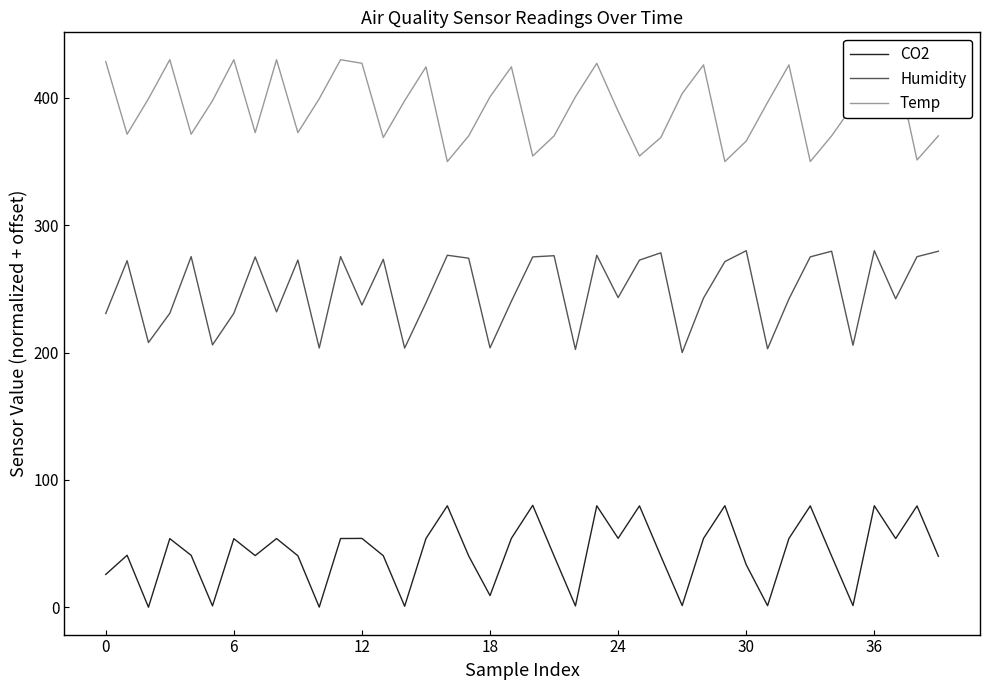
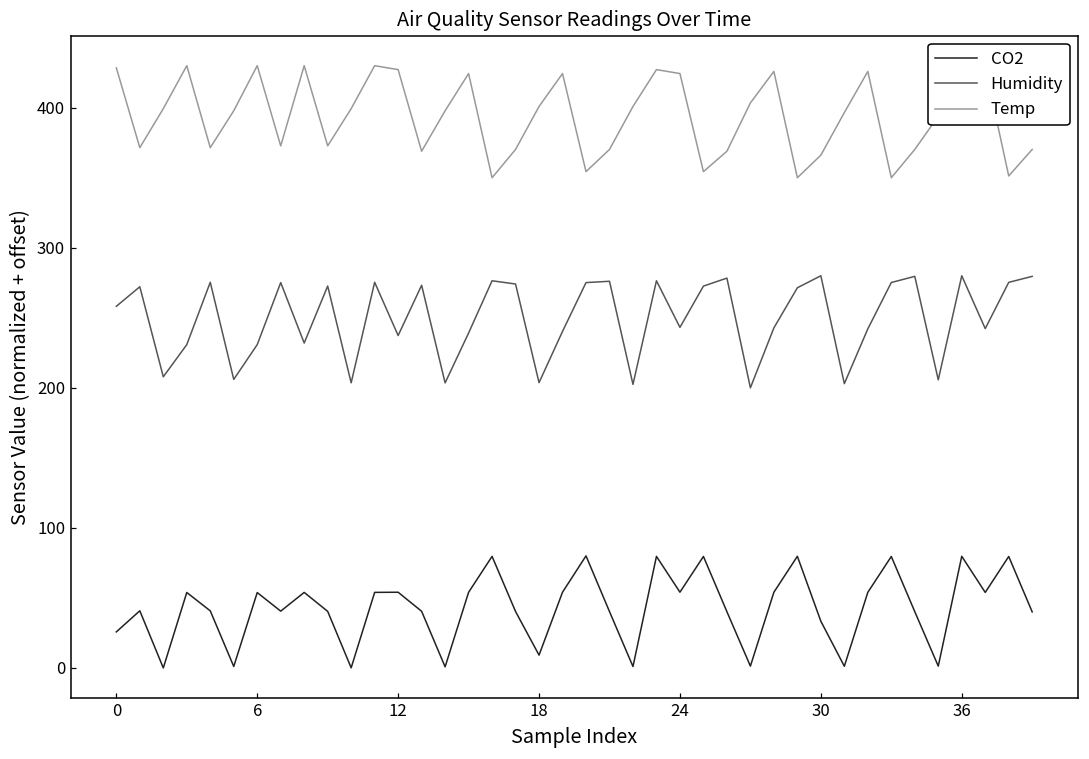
Humidity, 0: 231 -> 258
Temp, 24: 390 -> 424
